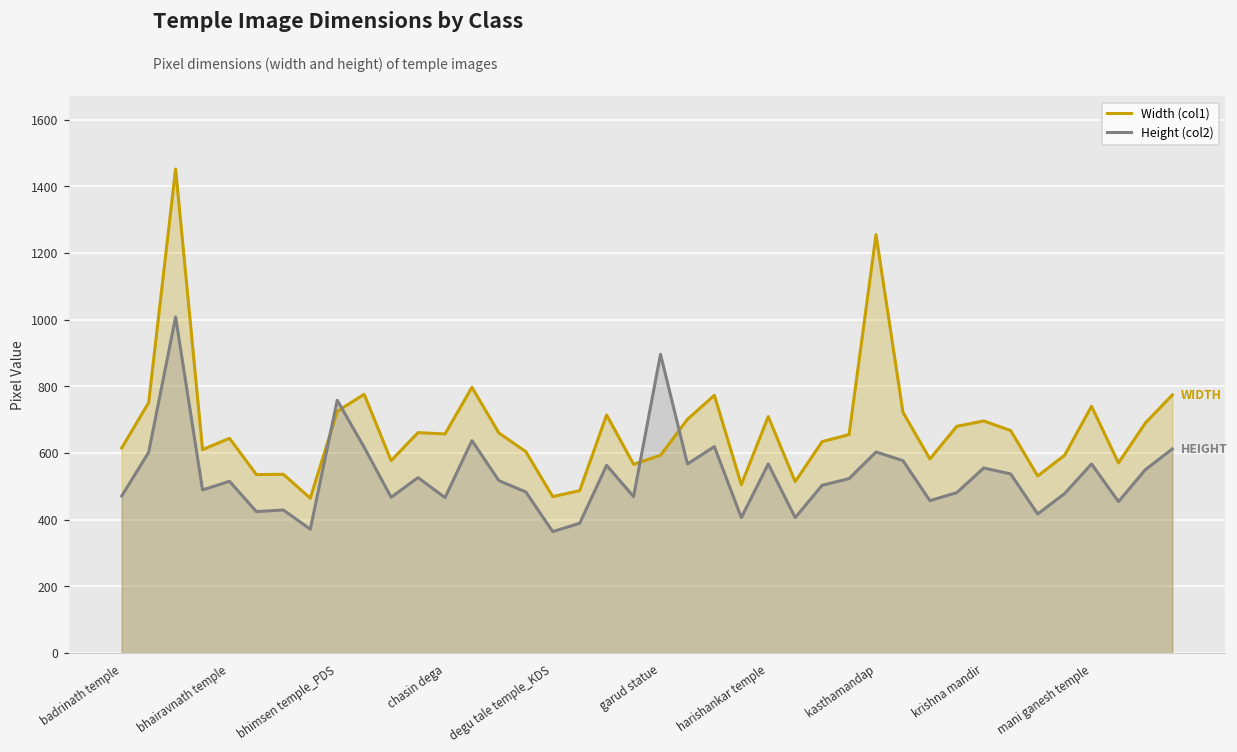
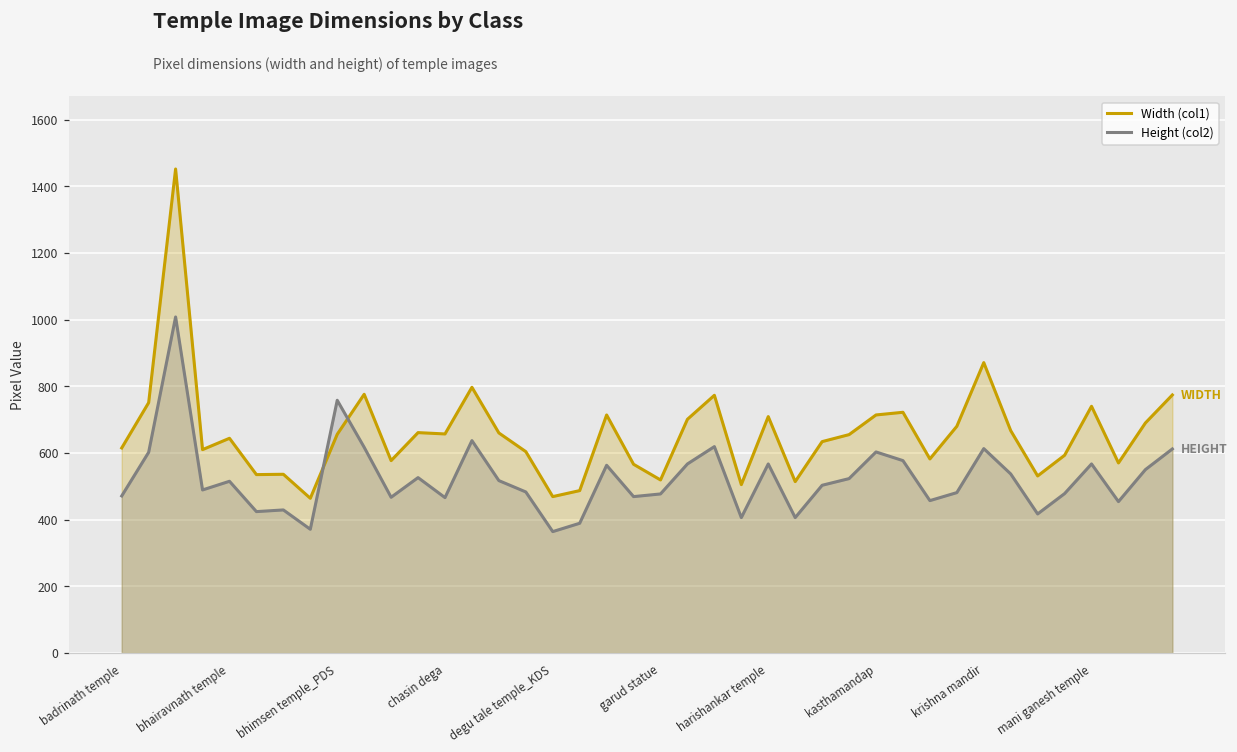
Width (col1), bhimsen temple_PDS: 730 -> 660
Width (col1), garud statue: 590 -> 520
Height (col2), garud statue: 900 -> 480
Width (col1), kasthamandap: 1260 -> 710
Width (col1), krishna mandir: 700 -> 870
Height (col2), krishna mandir: 560 -> 610
